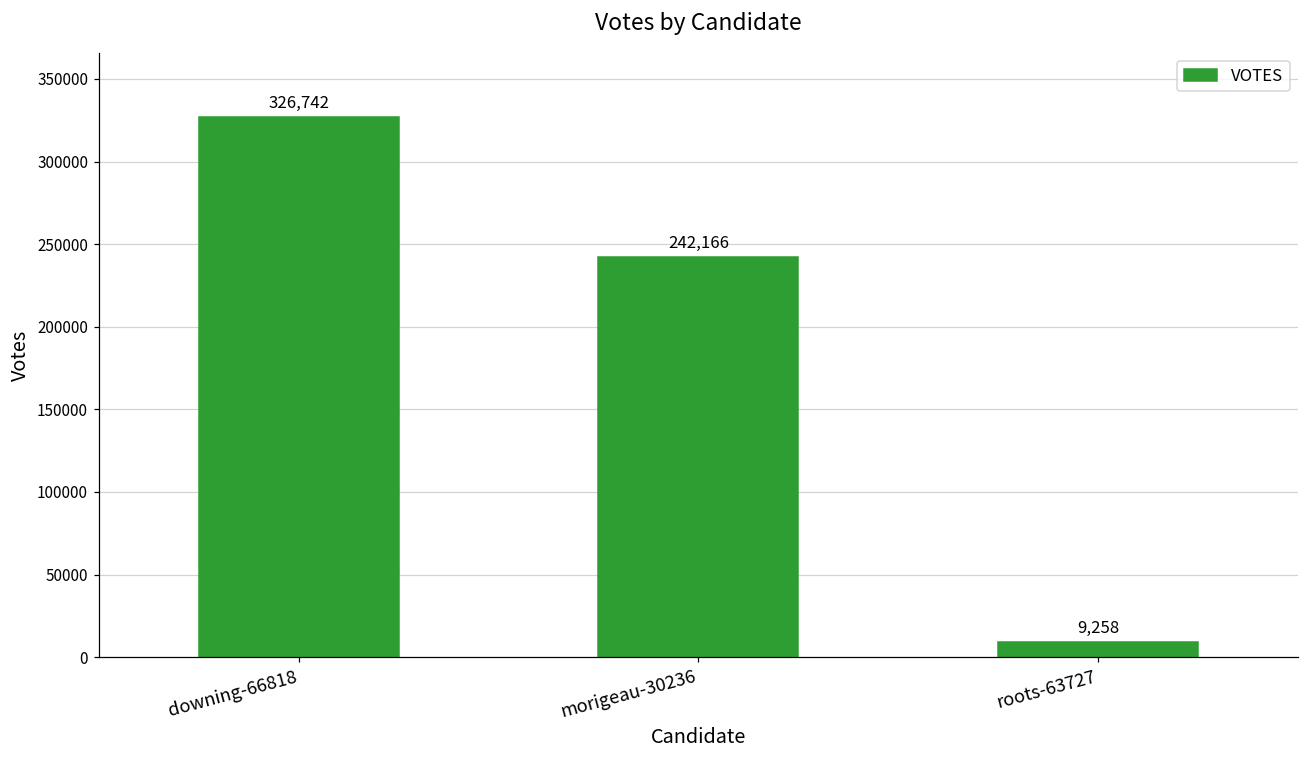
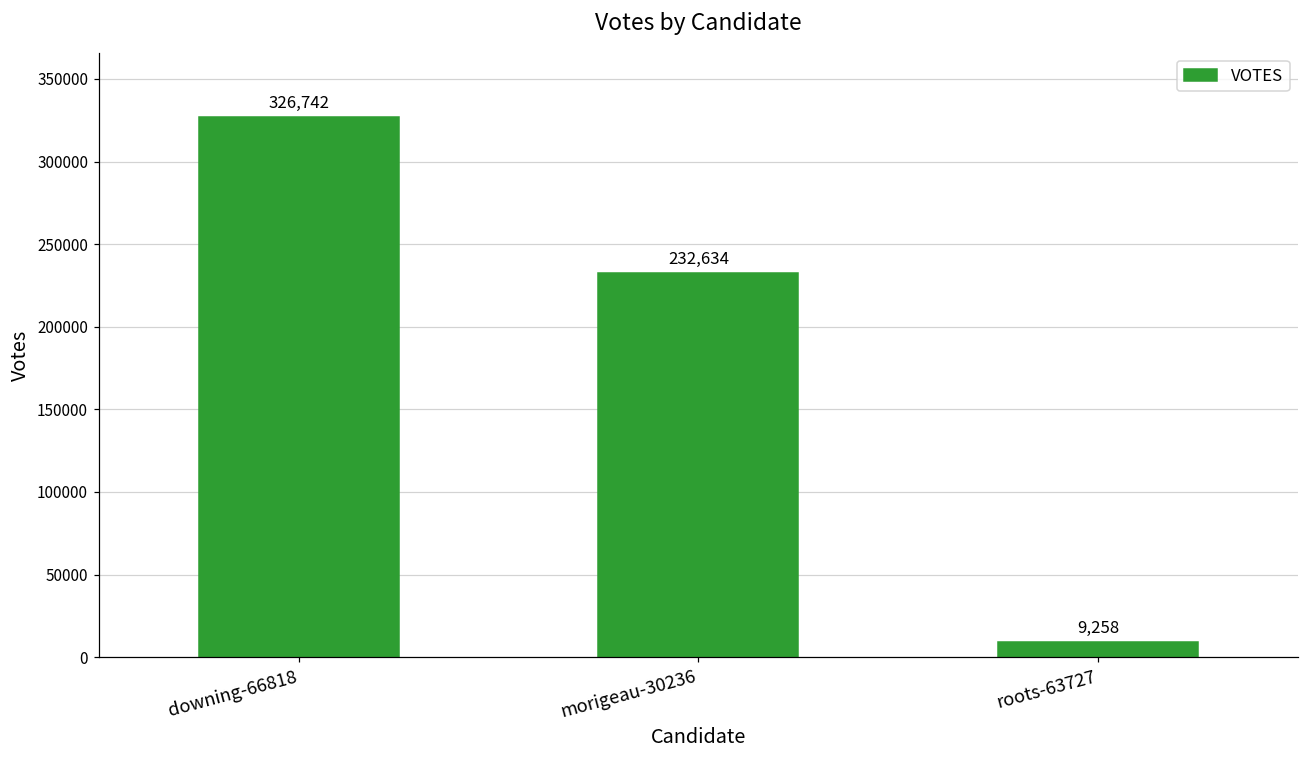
morigeau-30236: 242,166 -> 232,634
